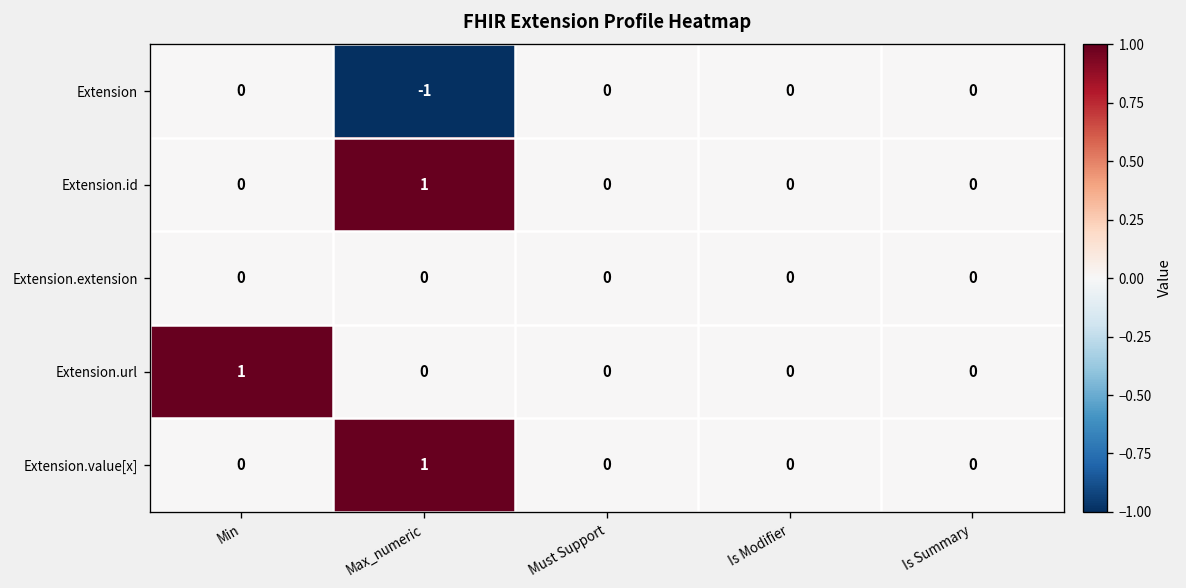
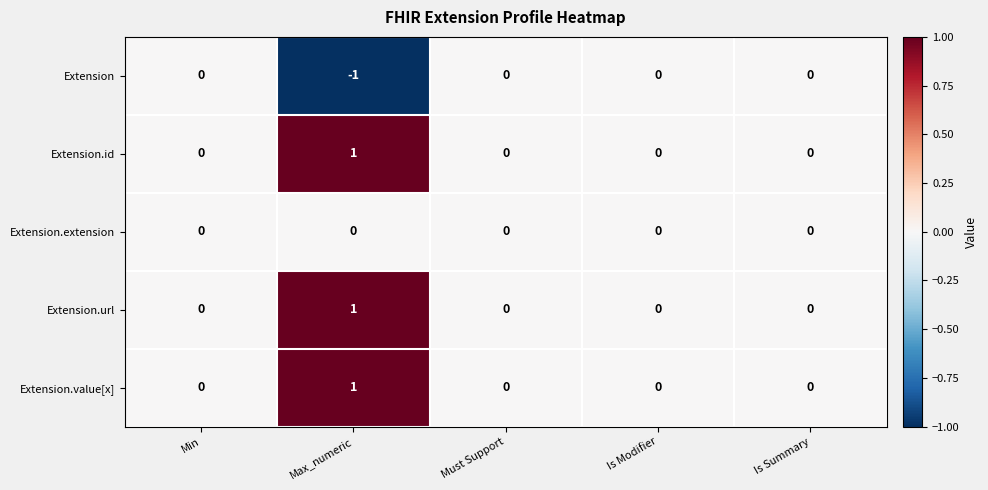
Extension.url, Min: 1 -> 0
Extension.url, Max_numeric: 0 -> 1
